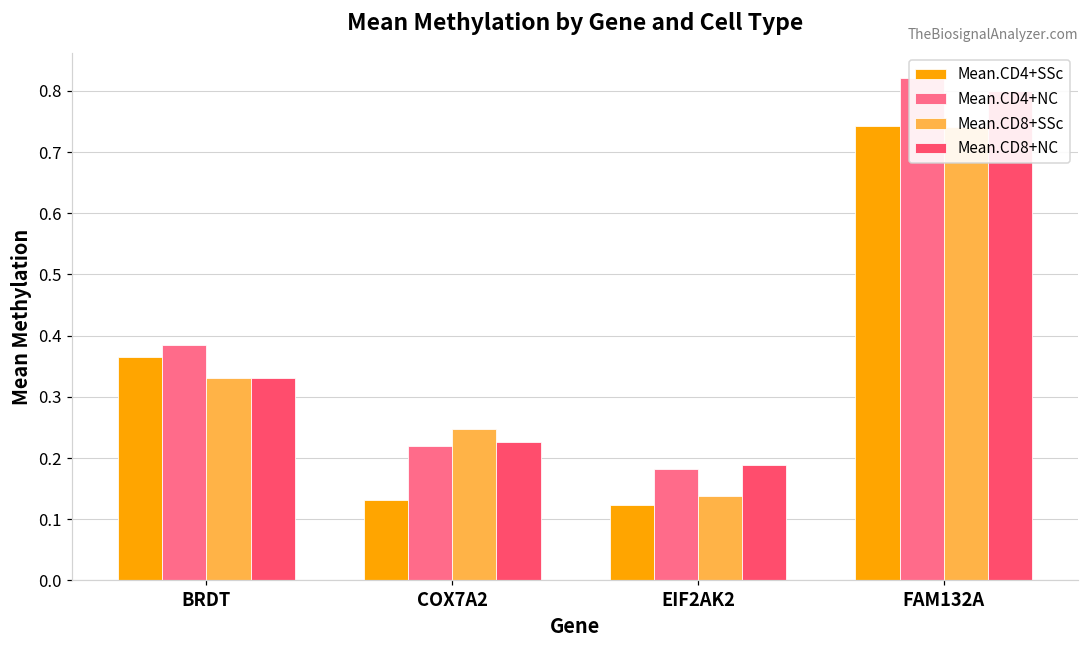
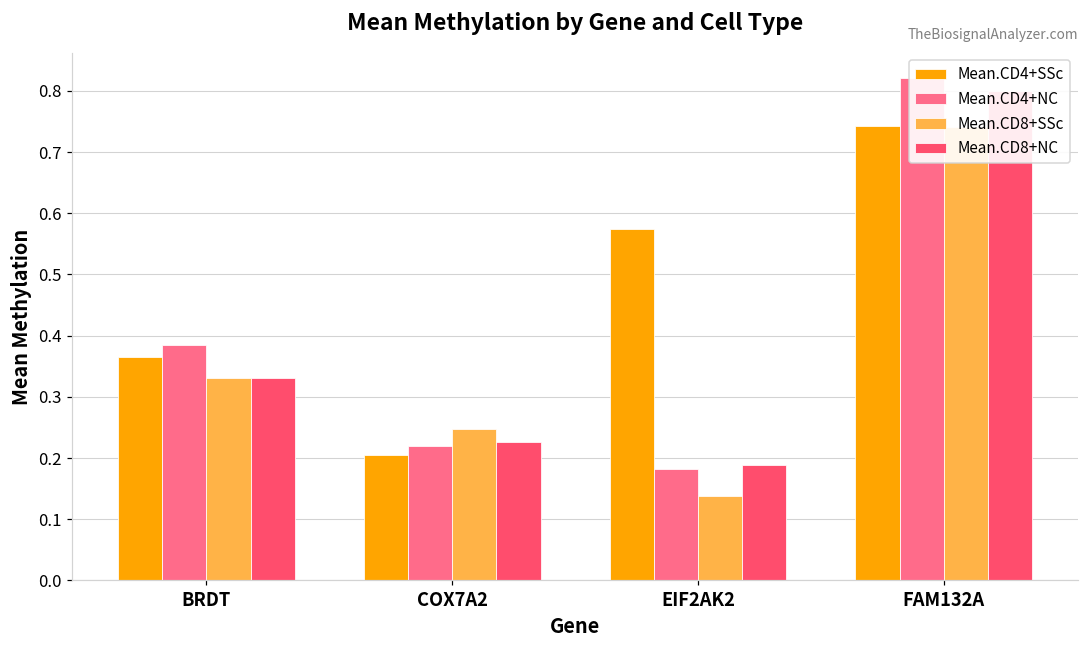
Mean.CD4+SSc, COX7A2: 0.13 -> 0.21
Mean.CD4+SSc, EIF2AK2: 0.12 -> 0.57
